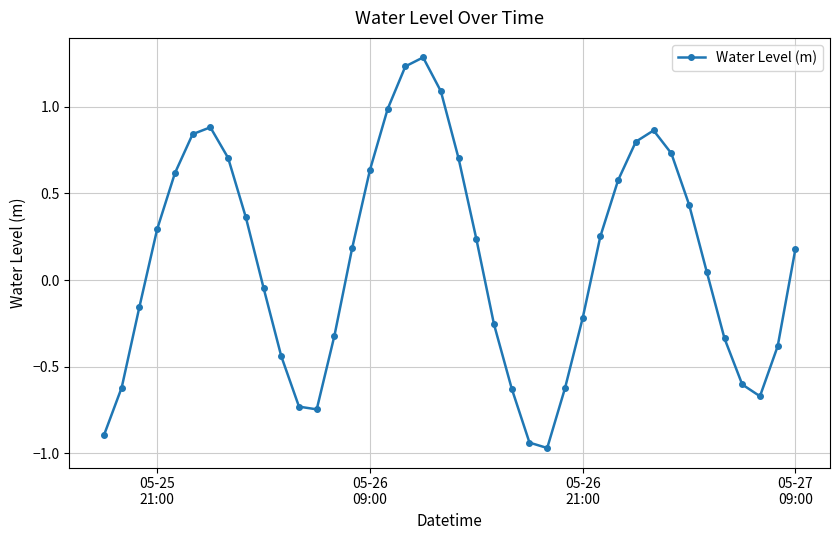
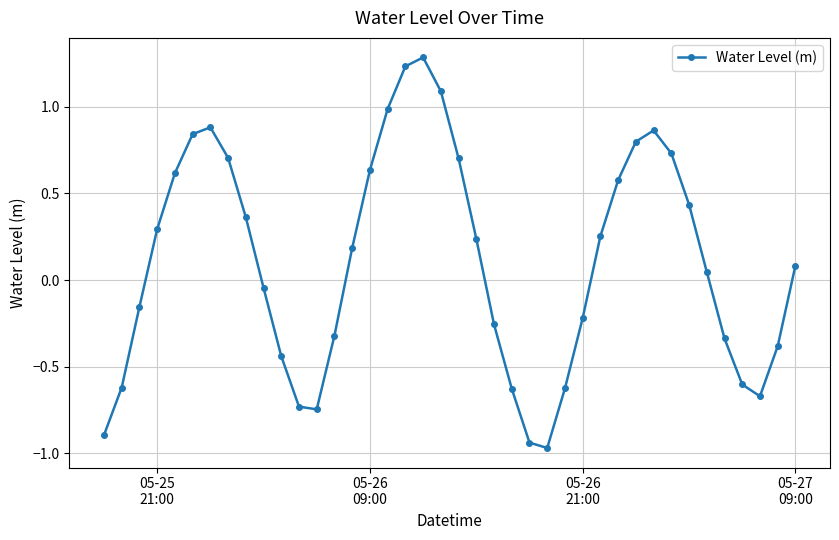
05-27 09:00: 0.18 -> 0.08
